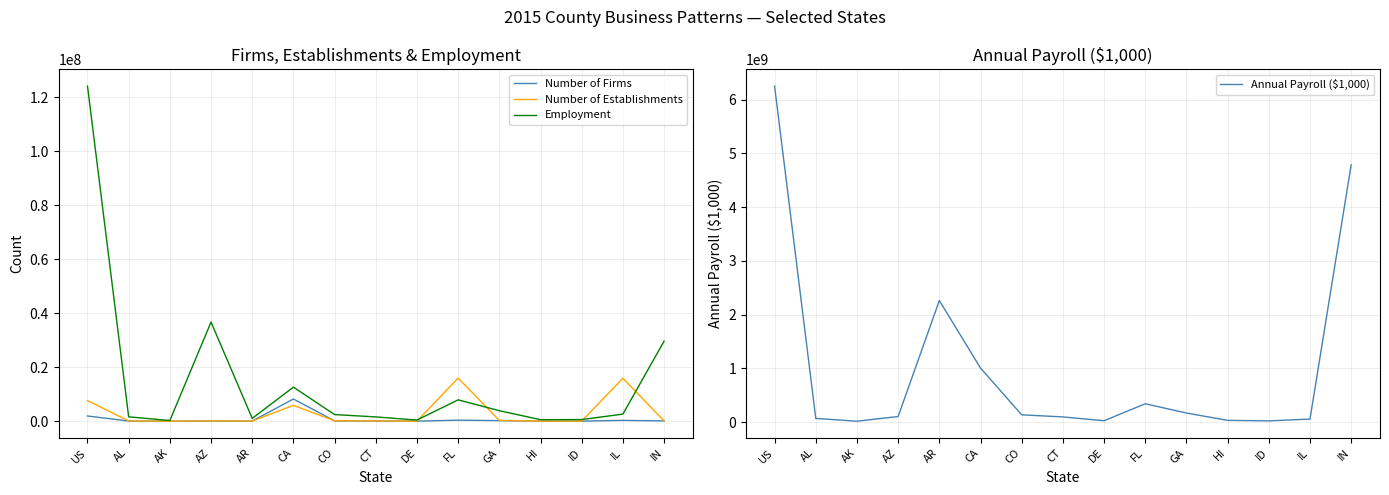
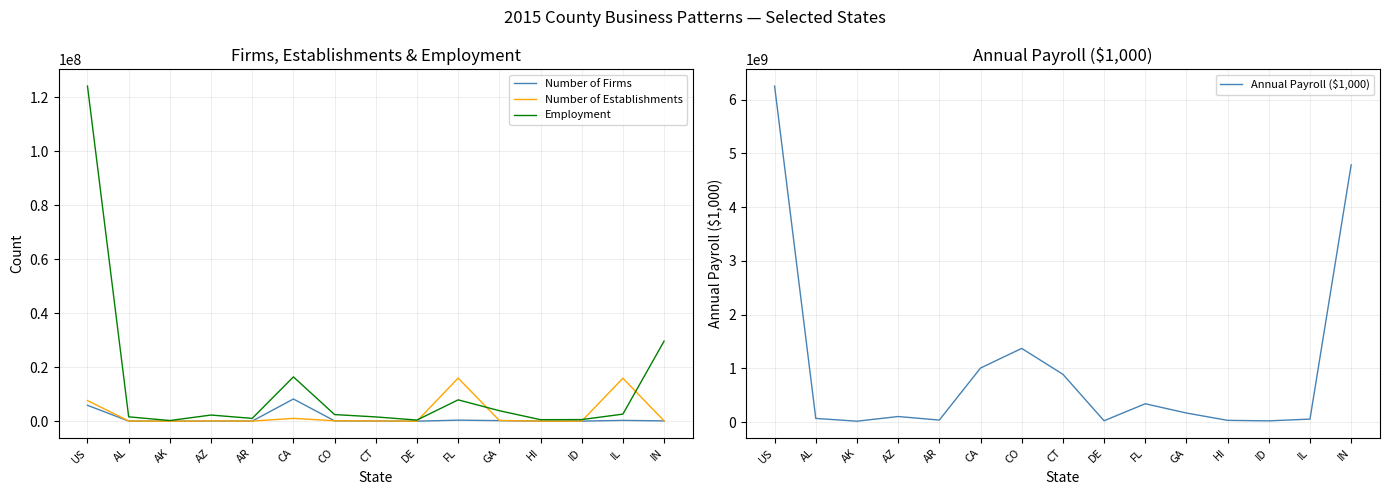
Firms, Establishments & Employment, Number of Firms, US: 2000000 -> 6000000
Firms, Establishments & Employment, Employment, AZ: 37000000 -> 2000000
Firms, Establishments & Employment, Number of Establishments, CA: 6000000 -> 1000000
Firms, Establishments & Employment, Employment, CA: 13000000 -> 16000000
Annual Payroll ($1,000), AR: 2300000000 -> 0
Annual Payroll ($1,000), CO: 100000000 -> 1400000000
Annual Payroll ($1,000), CT: 100000000 -> 900000000
